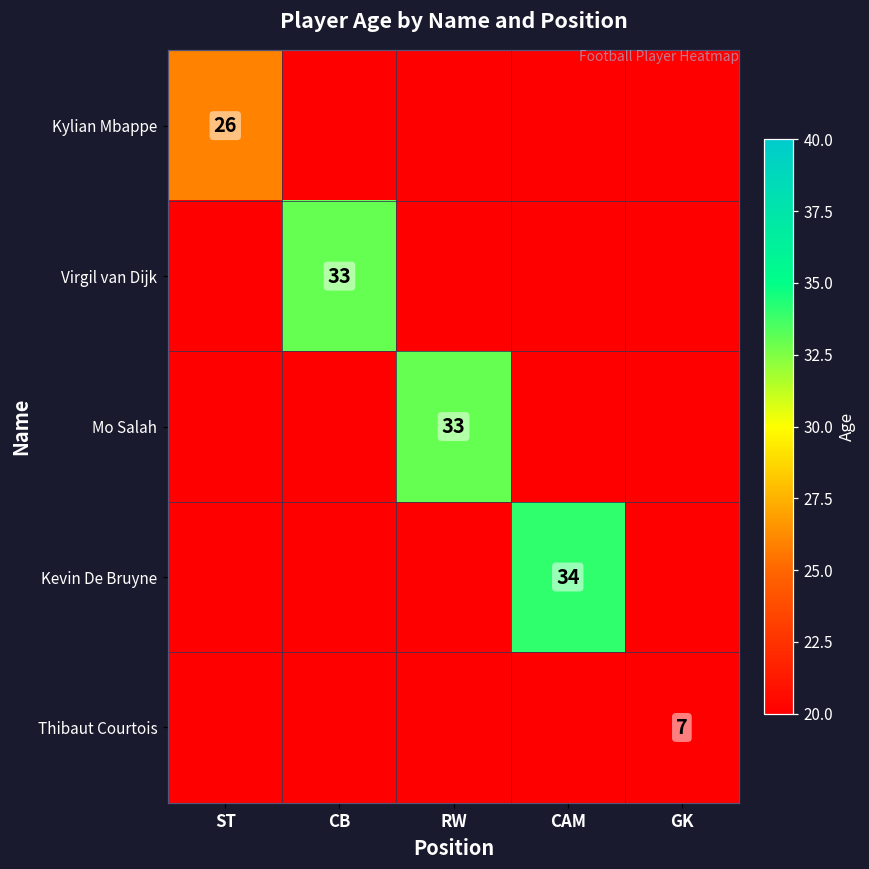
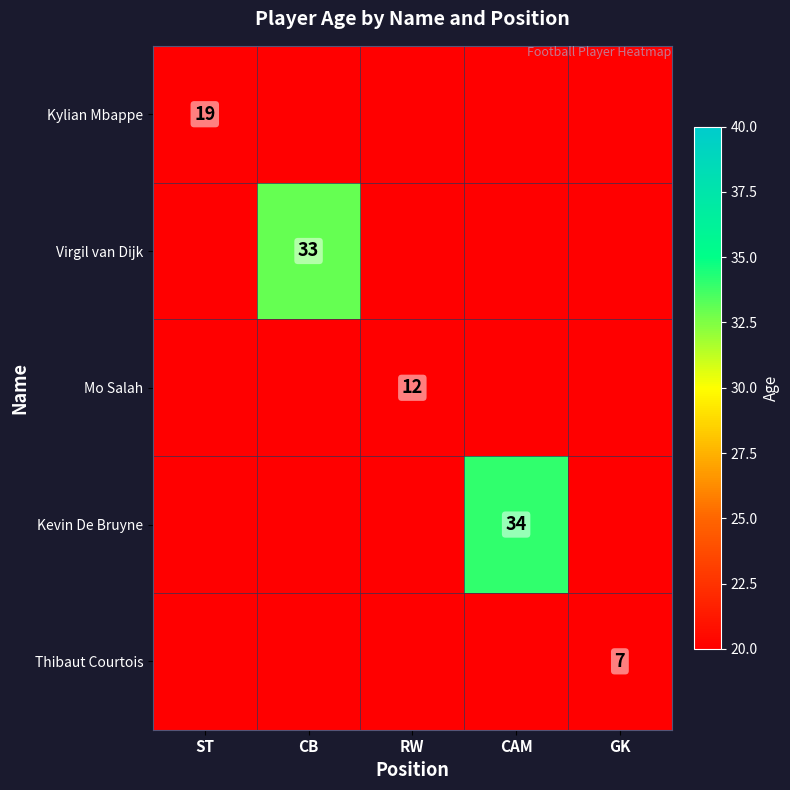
Kylian Mbappe, ST: 26 -> 19
Mo Salah, RW: 33 -> 12
